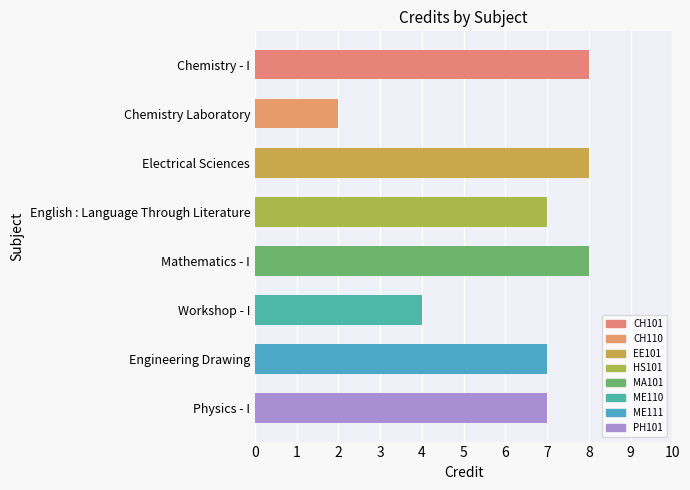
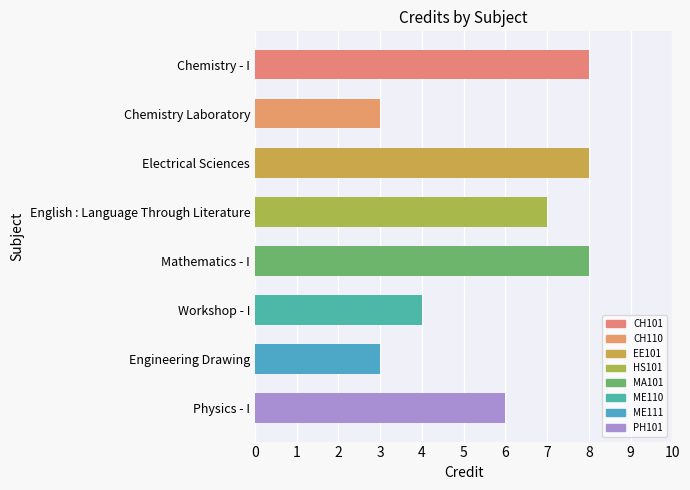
Chemistry Laboratory: 2 -> 3
Engineering Drawing: 7 -> 3
Physics - I: 7 -> 6
